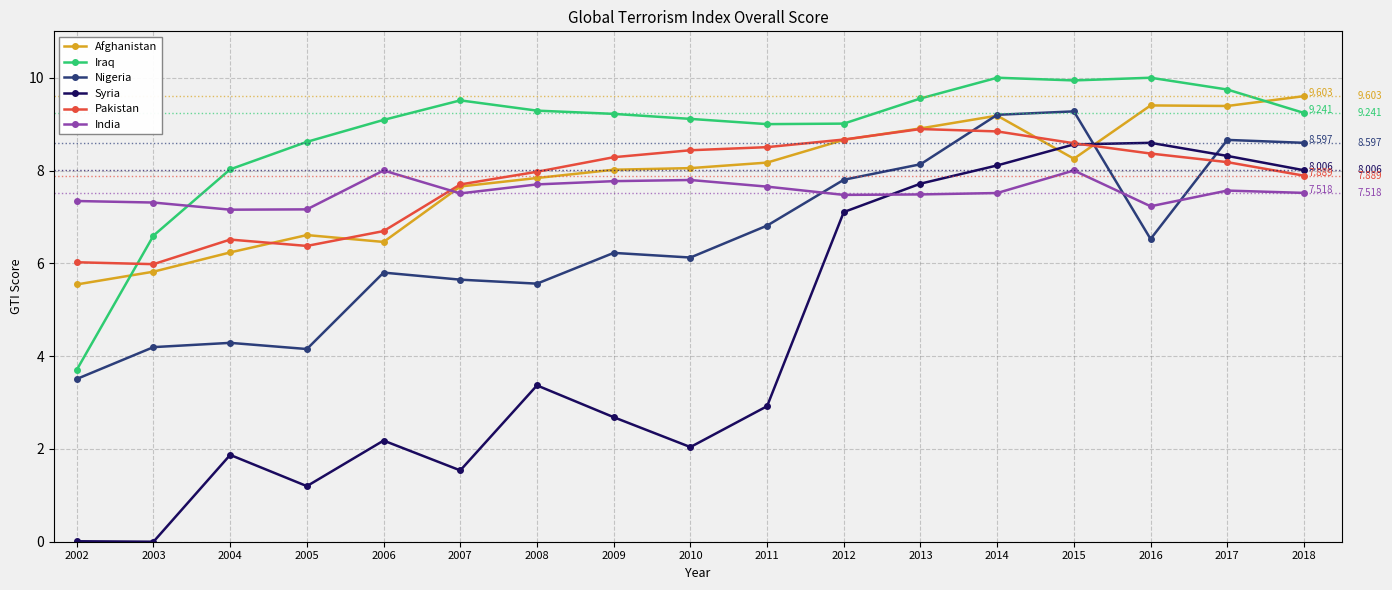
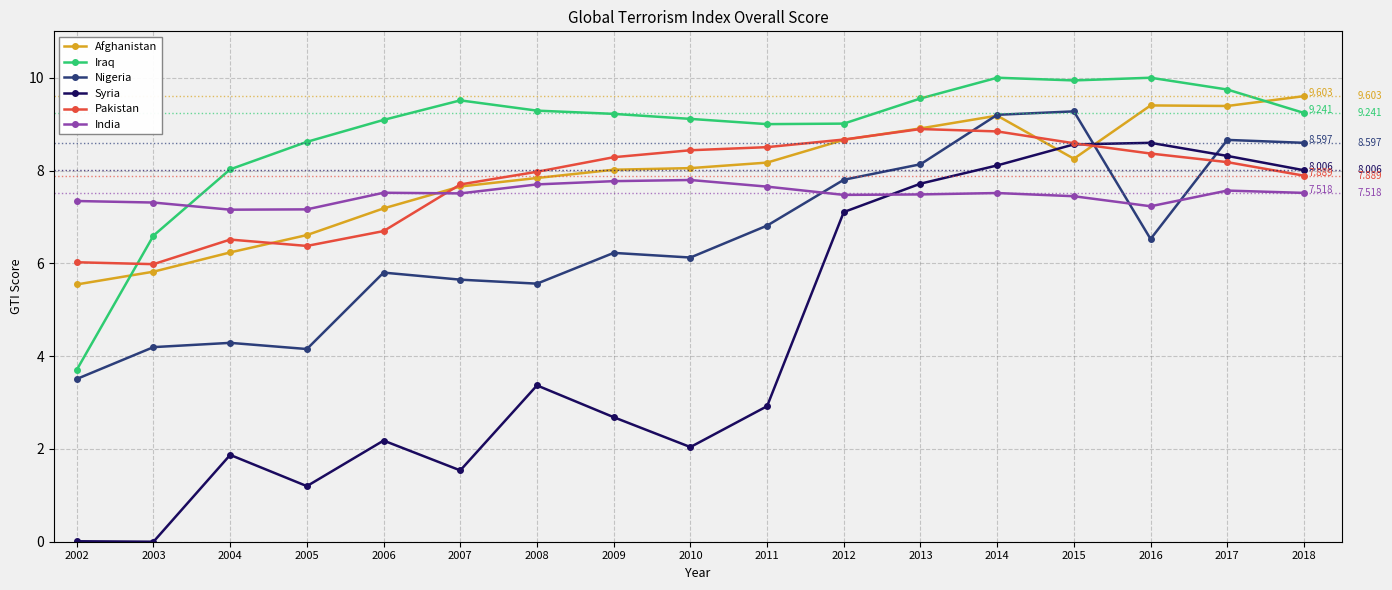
Afghanistan, 2006: 6.5 -> 7.2
India, 2006: 8.0 -> 7.5
India, 2015: 8.0 -> 7.4
